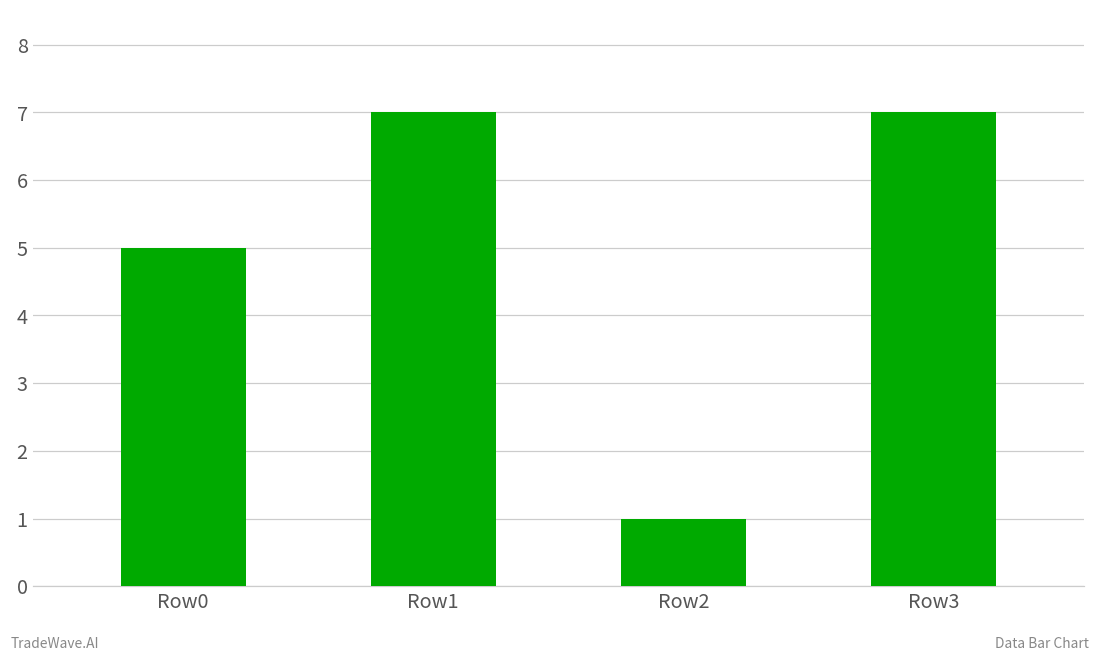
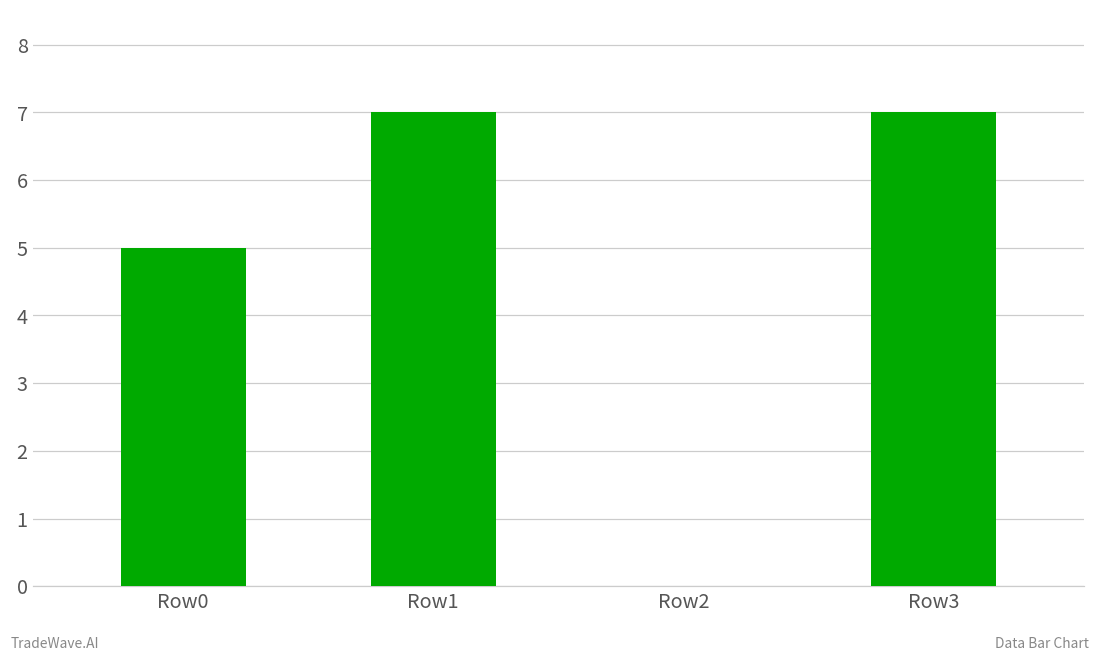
Row2: 1 -> 0
